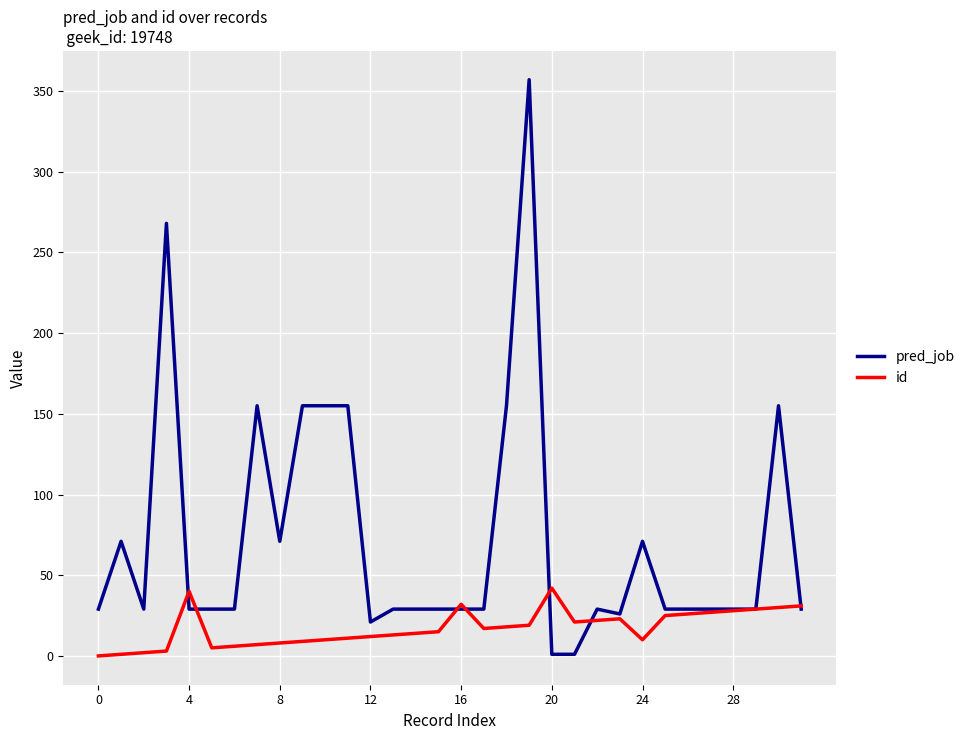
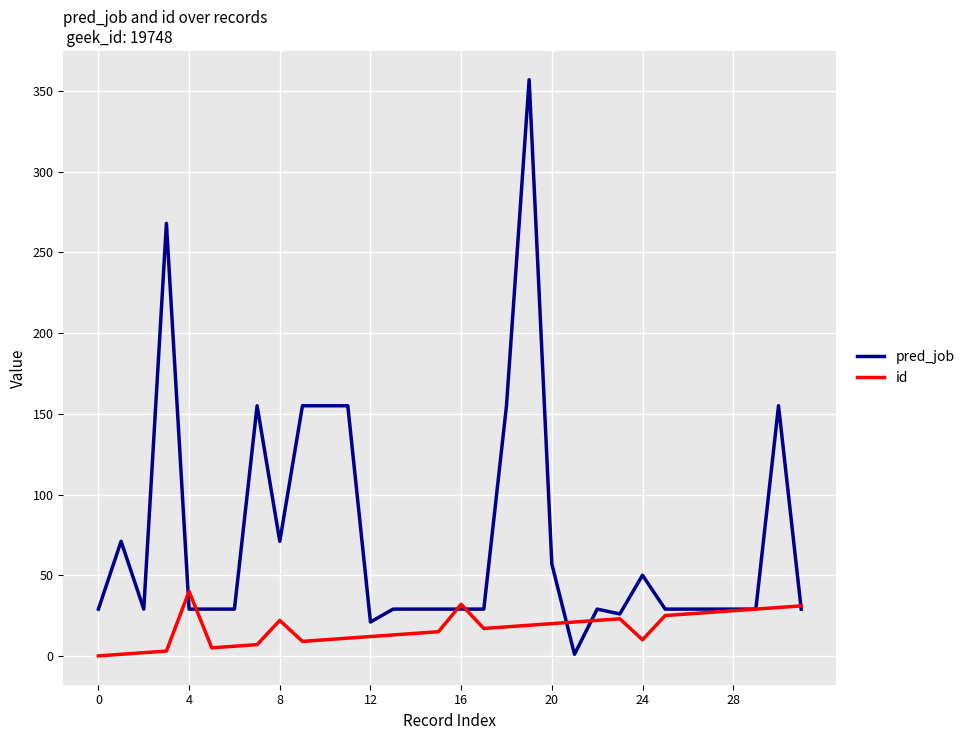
id, 8: 8 -> 22
pred_job, 20: 1 -> 57
id, 20: 42 -> 20
pred_job, 24: 71 -> 50
